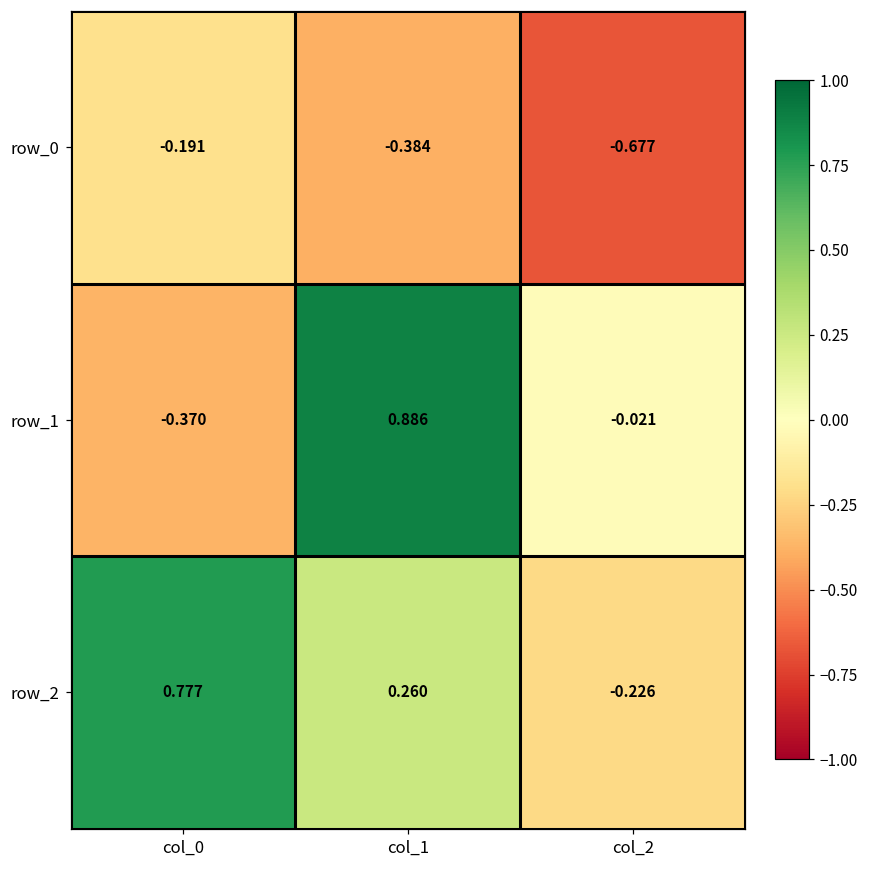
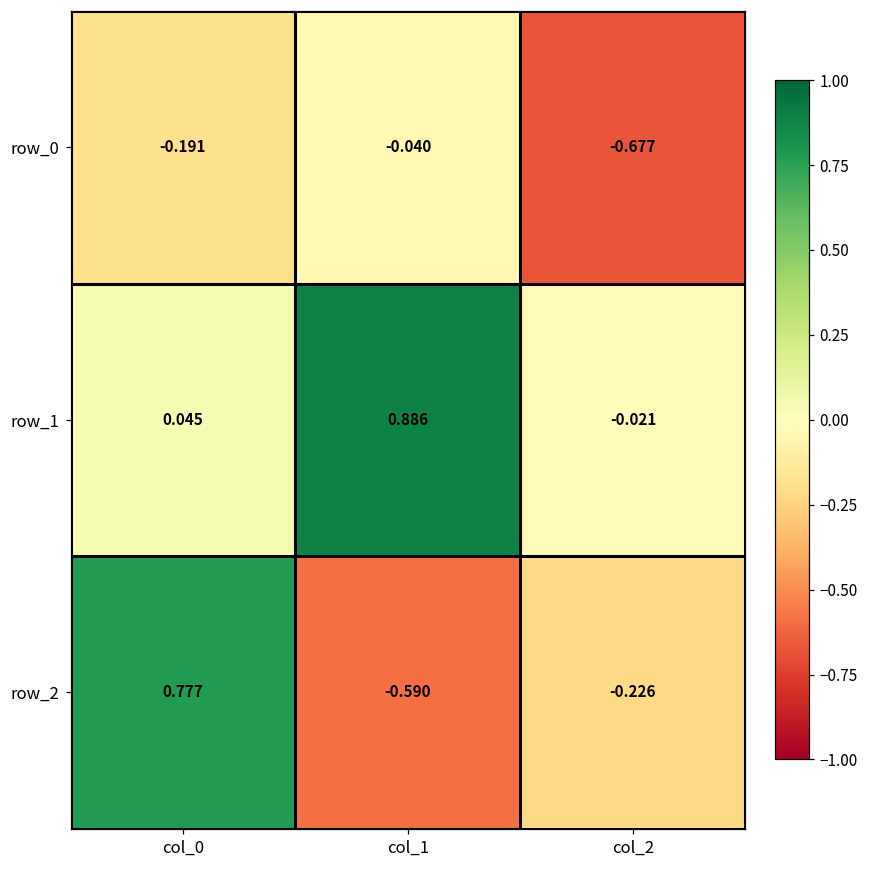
row_0, col_1: -0.384 -> -0.040
row_1, col_0: -0.370 -> 0.045
row_2, col_1: 0.260 -> -0.590
